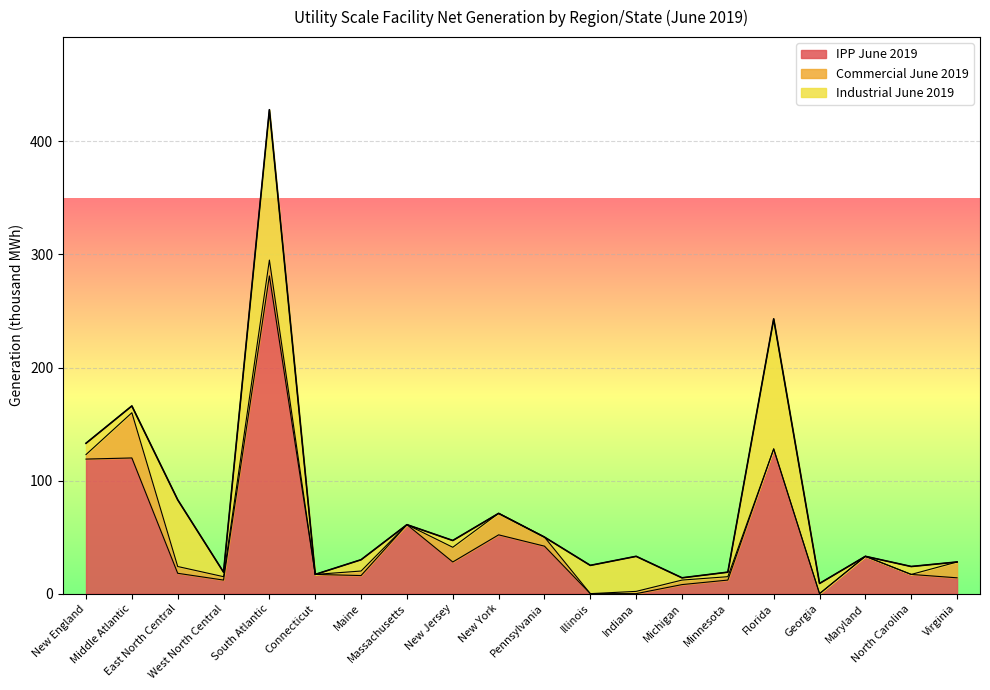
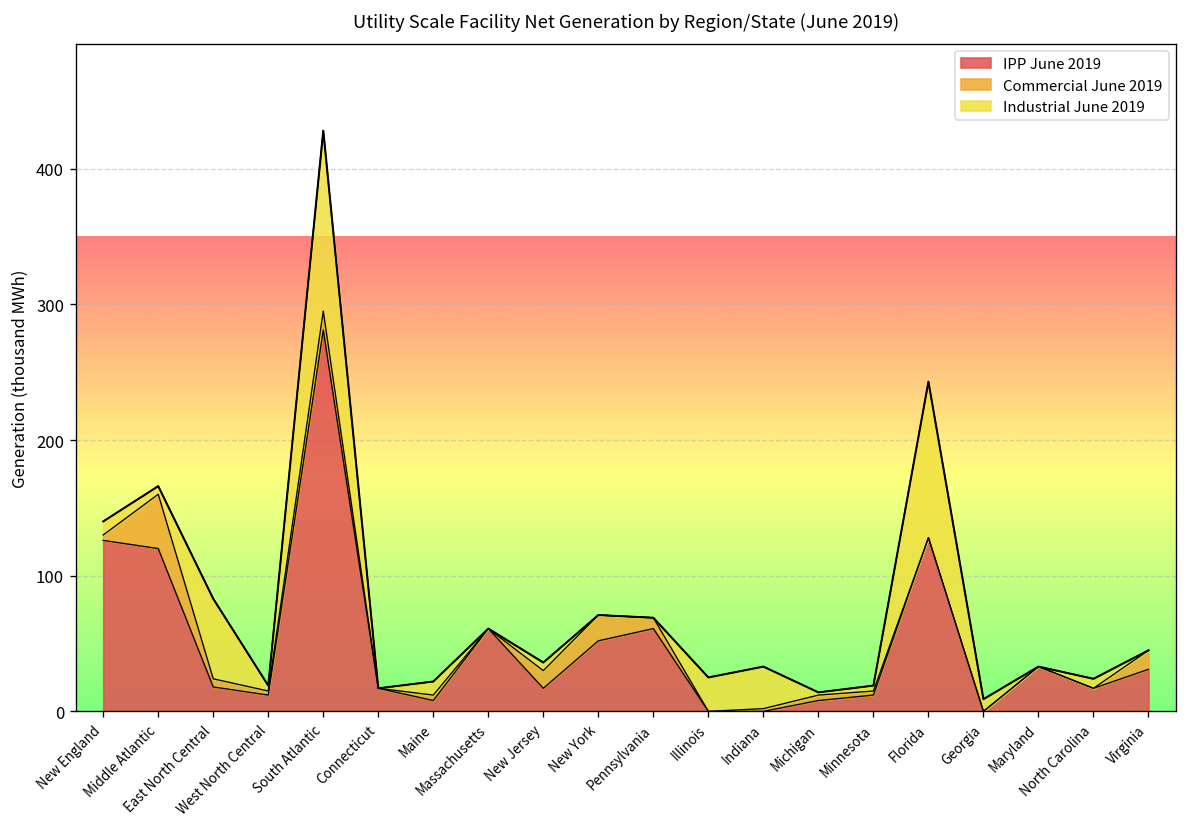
IPP June 2019, New England: 119 -> 126
IPP June 2019, Maine: 16 -> 8
IPP June 2019, New Jersey: 28 -> 17
IPP June 2019, Pennsylvania: 42 -> 61
IPP June 2019, Virginia: 14 -> 31
